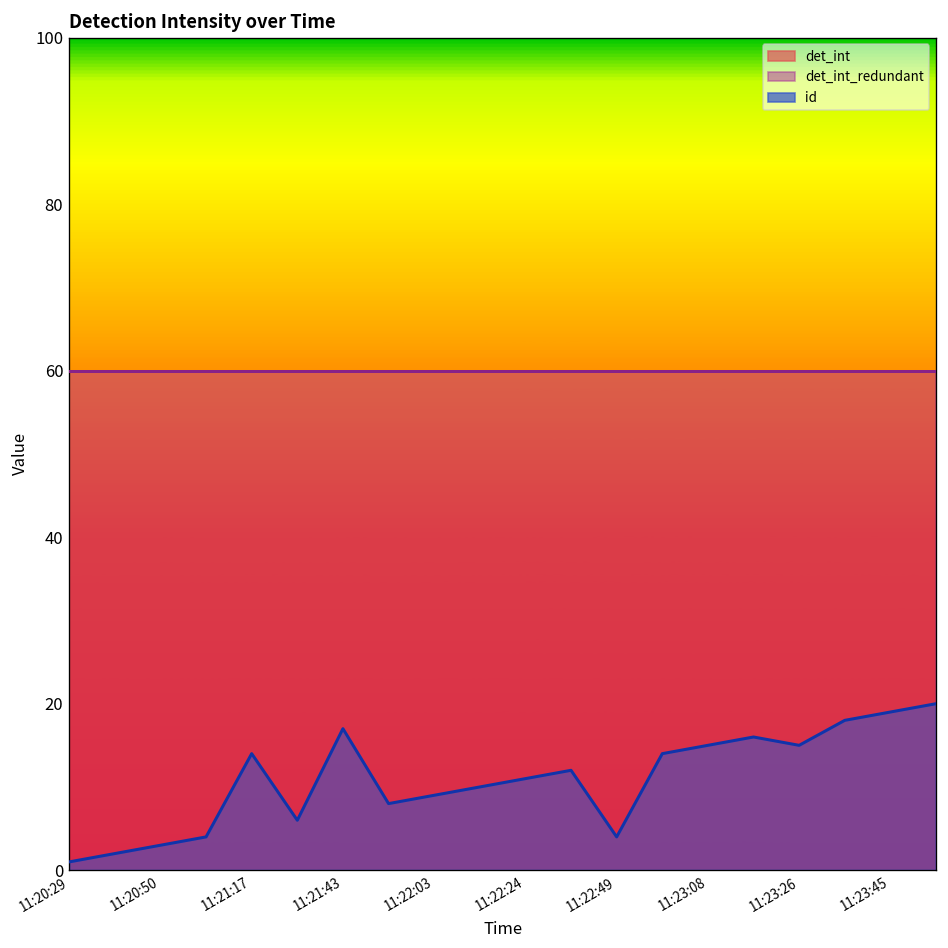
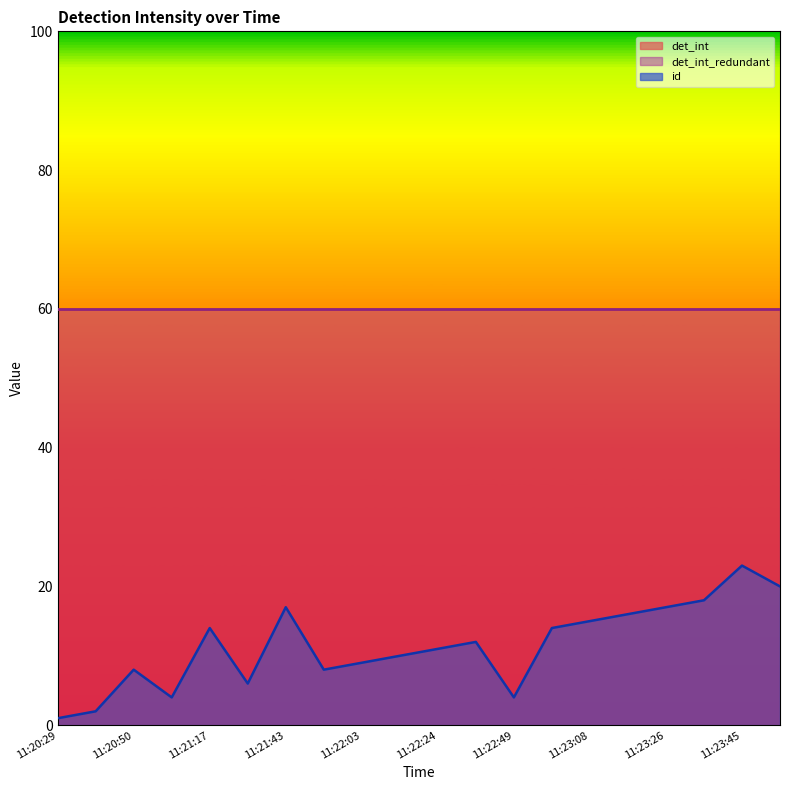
id, 11:20:50: 3 -> 8
id, 11:23:26: 15 -> 17
id, 11:23:45: 19 -> 23
